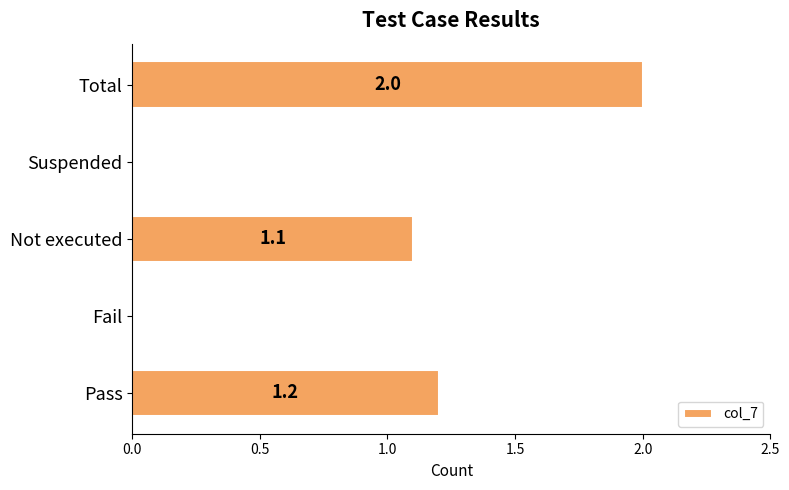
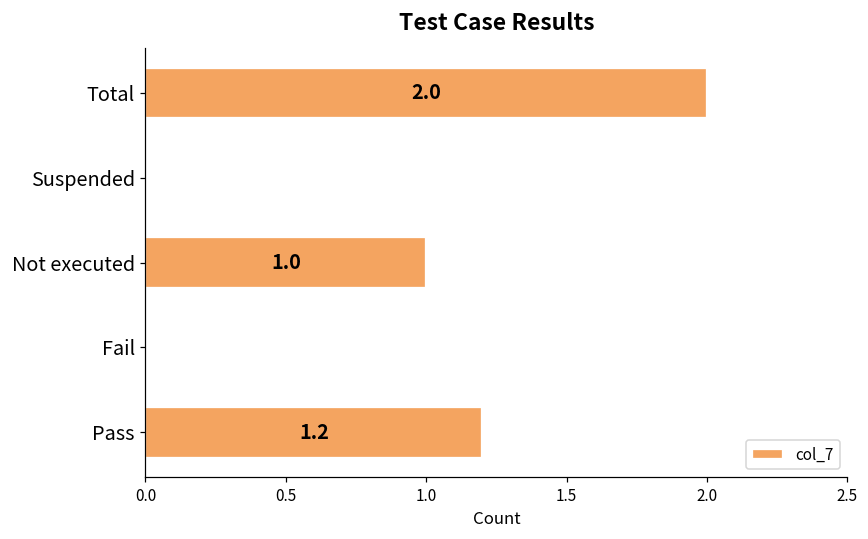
Not executed: 1.1 -> 1.0
